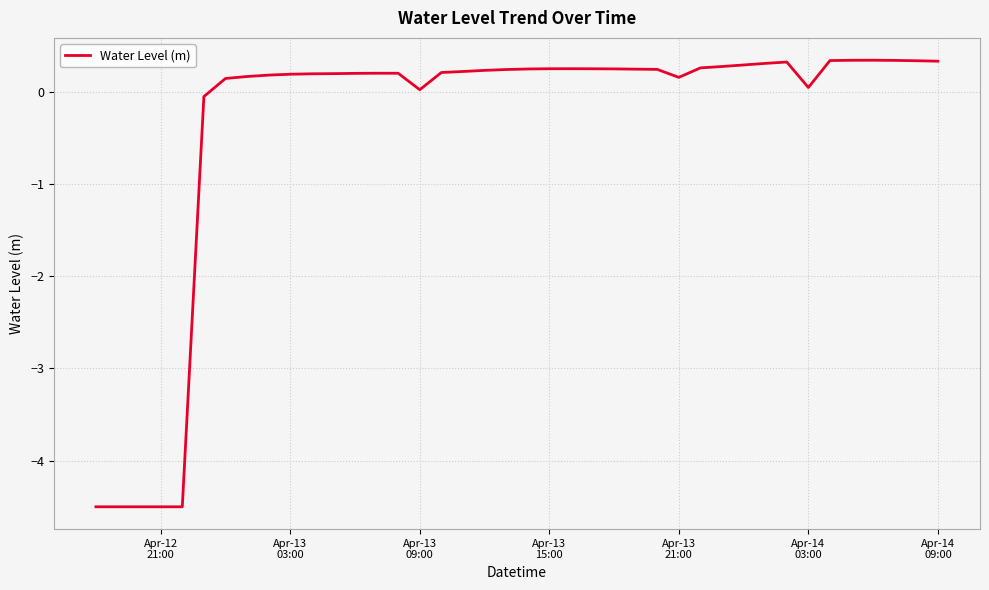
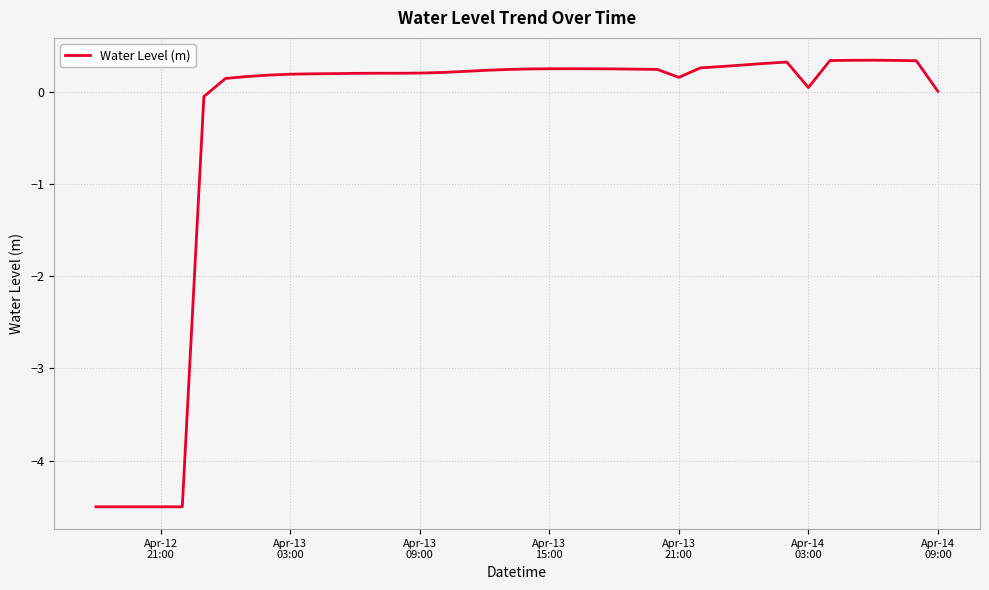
Apr-13 09:00: 0.0 -> 0.2
Apr-14 09:00: 0.3 -> 0.0
